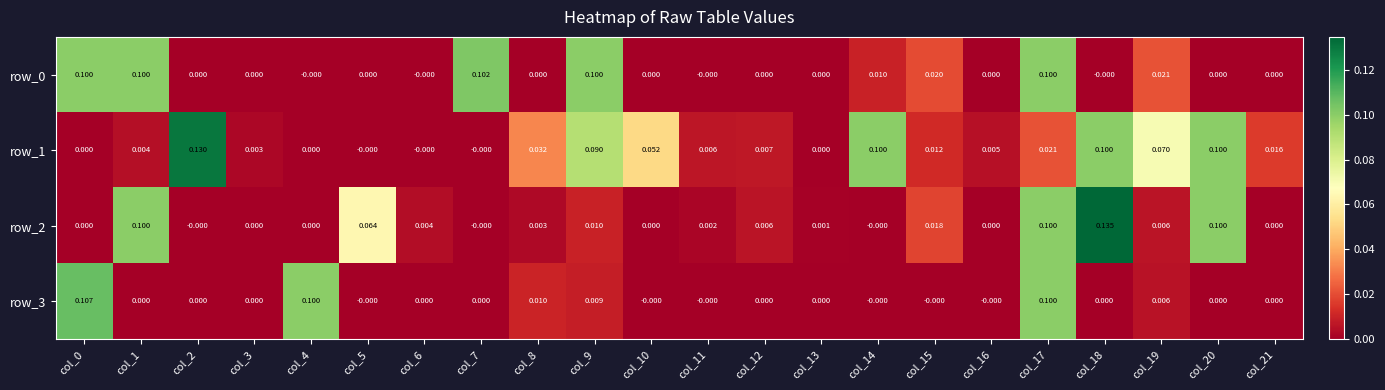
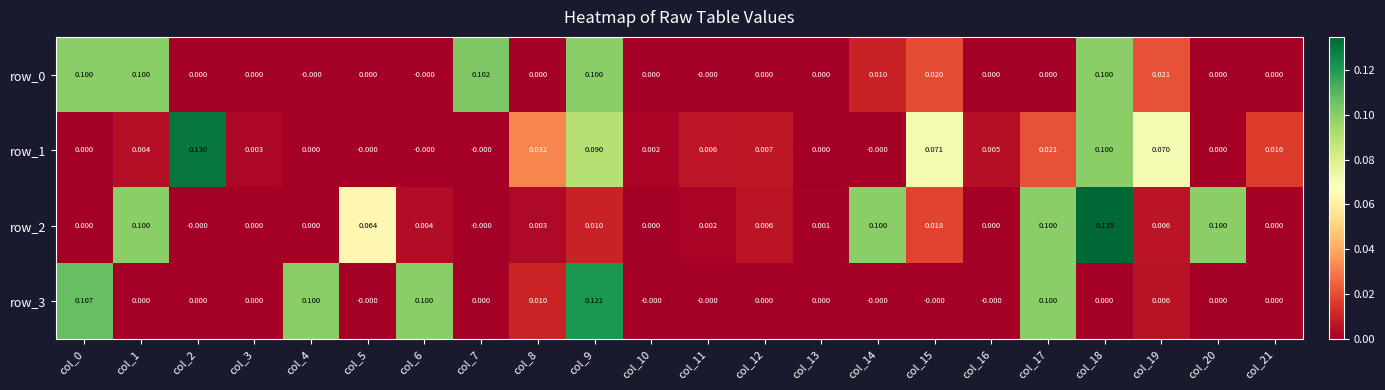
row_0, col_17: 0.100 -> 0.000
row_0, col_18: -0.000 -> 0.100
row_1, col_10: 0.052 -> 0.002
row_1, col_14: 0.100 -> -0.000
row_1, col_15: 0.012 -> 0.071
row_1, col_20: 0.100 -> 0.000
row_2, col_14: -0.000 -> 0.100
row_3, col_6: 0.000 -> 0.100
row_3, col_9: 0.009 -> 0.121
